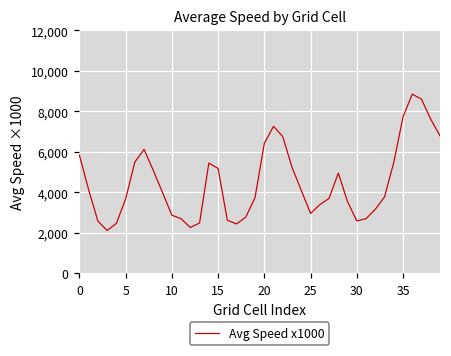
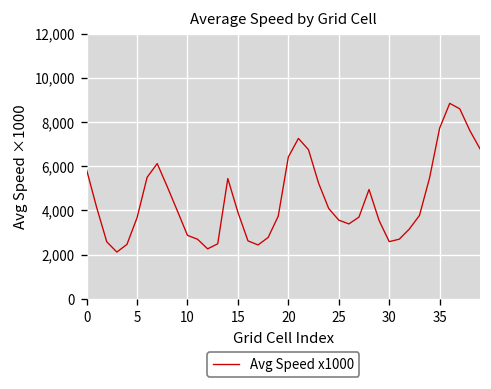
15: 5,200 -> 3,900
25: 3,000 -> 3,600
